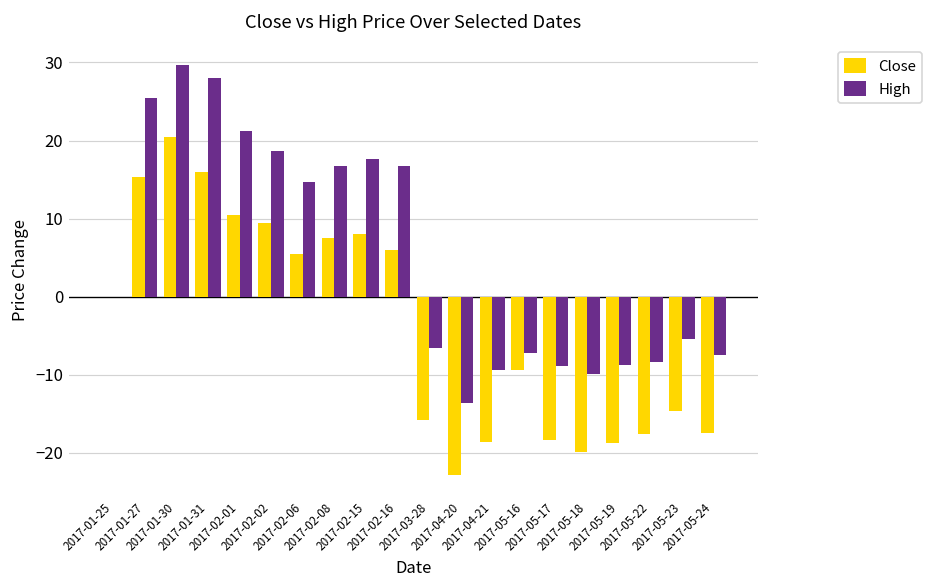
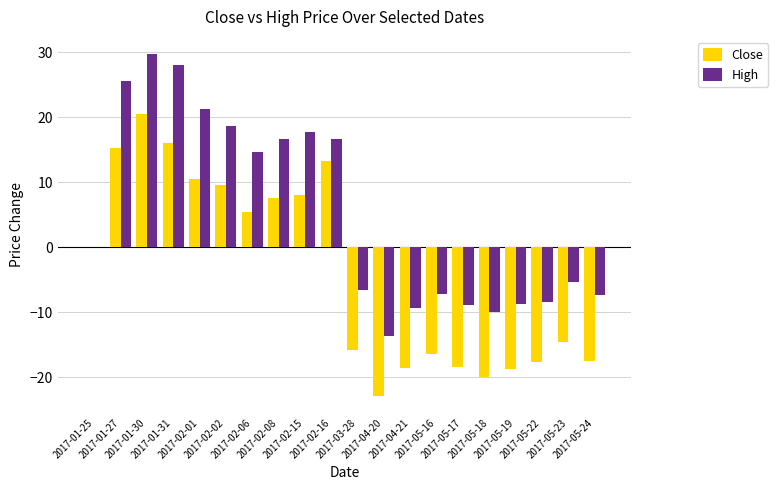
Close, 2017-02-16: 6 -> 13
Close, 2017-05-16: -9 -> -16
